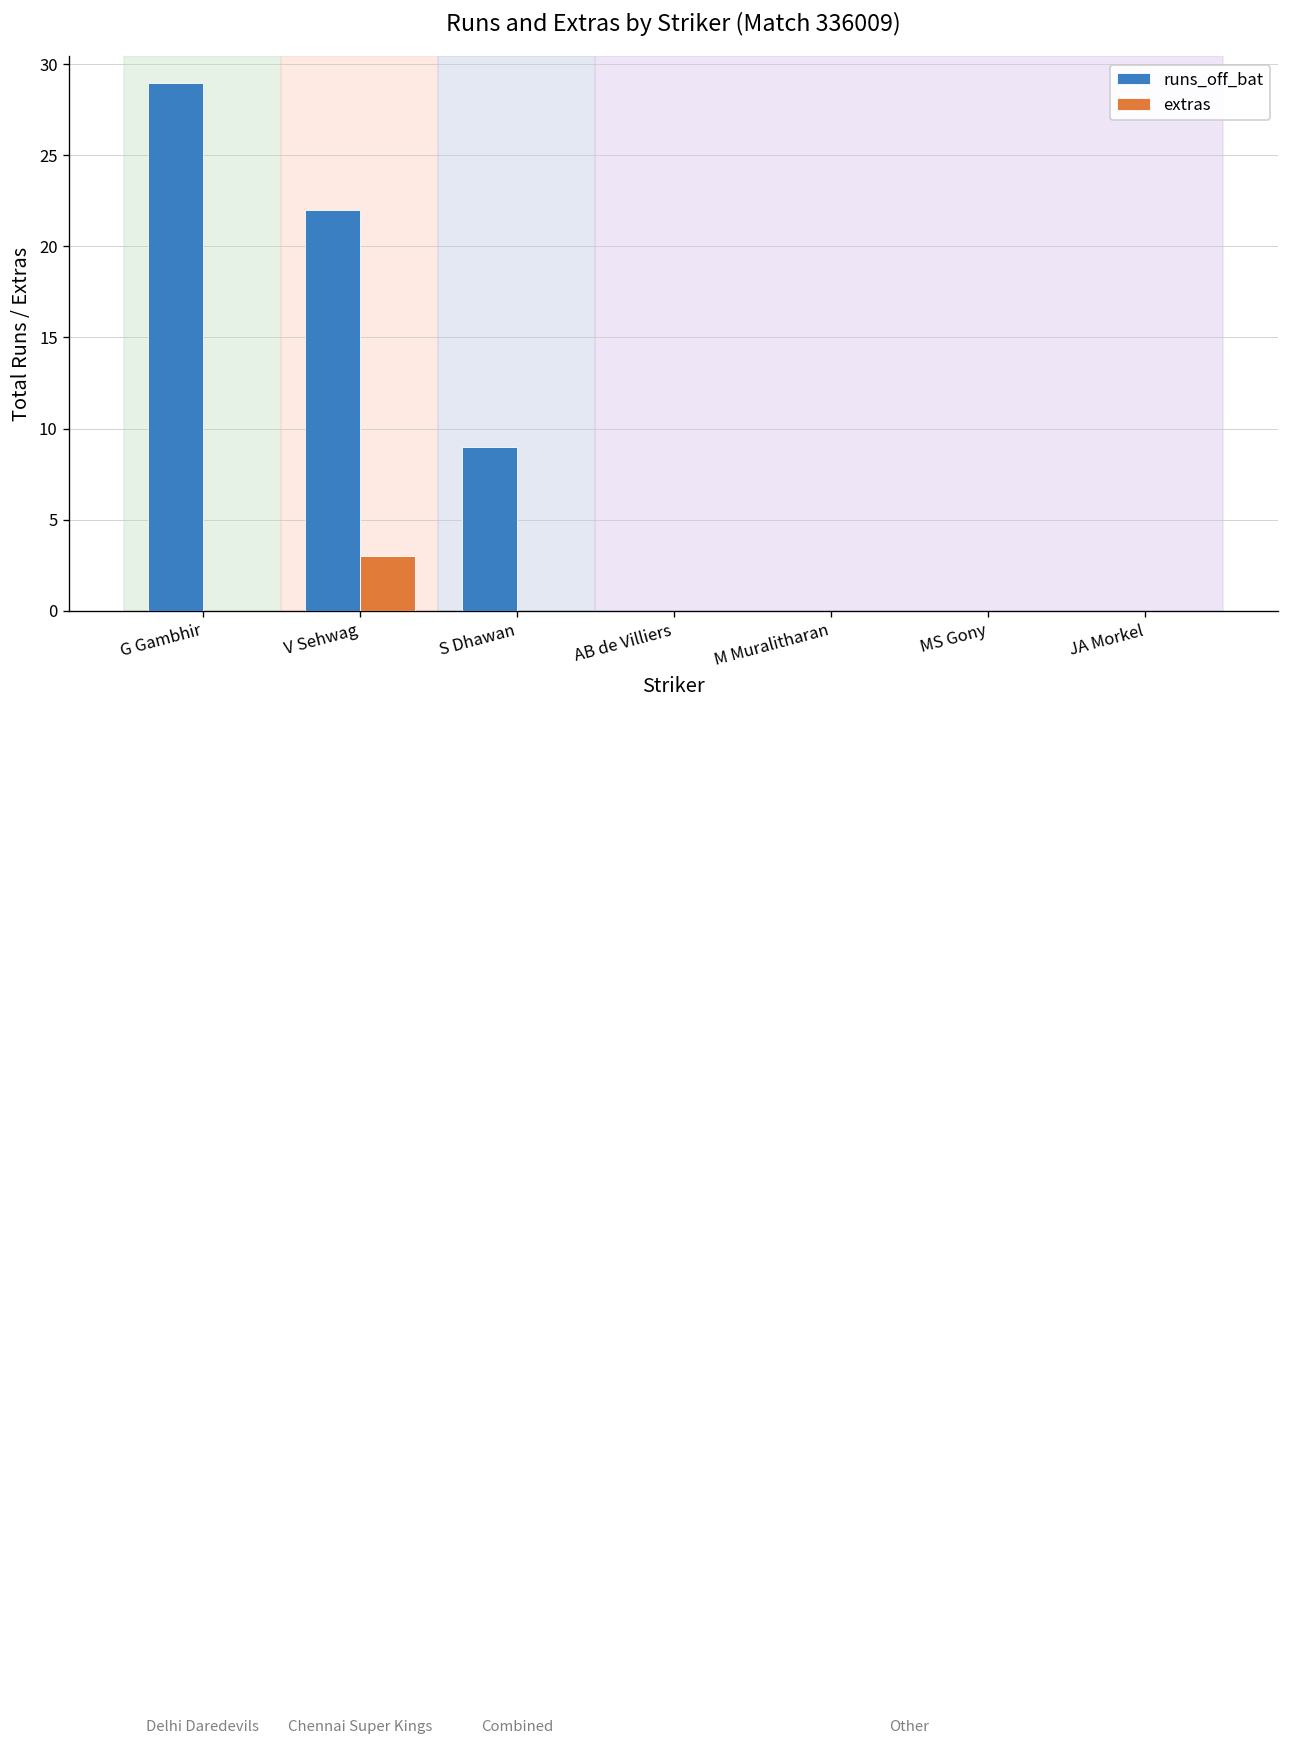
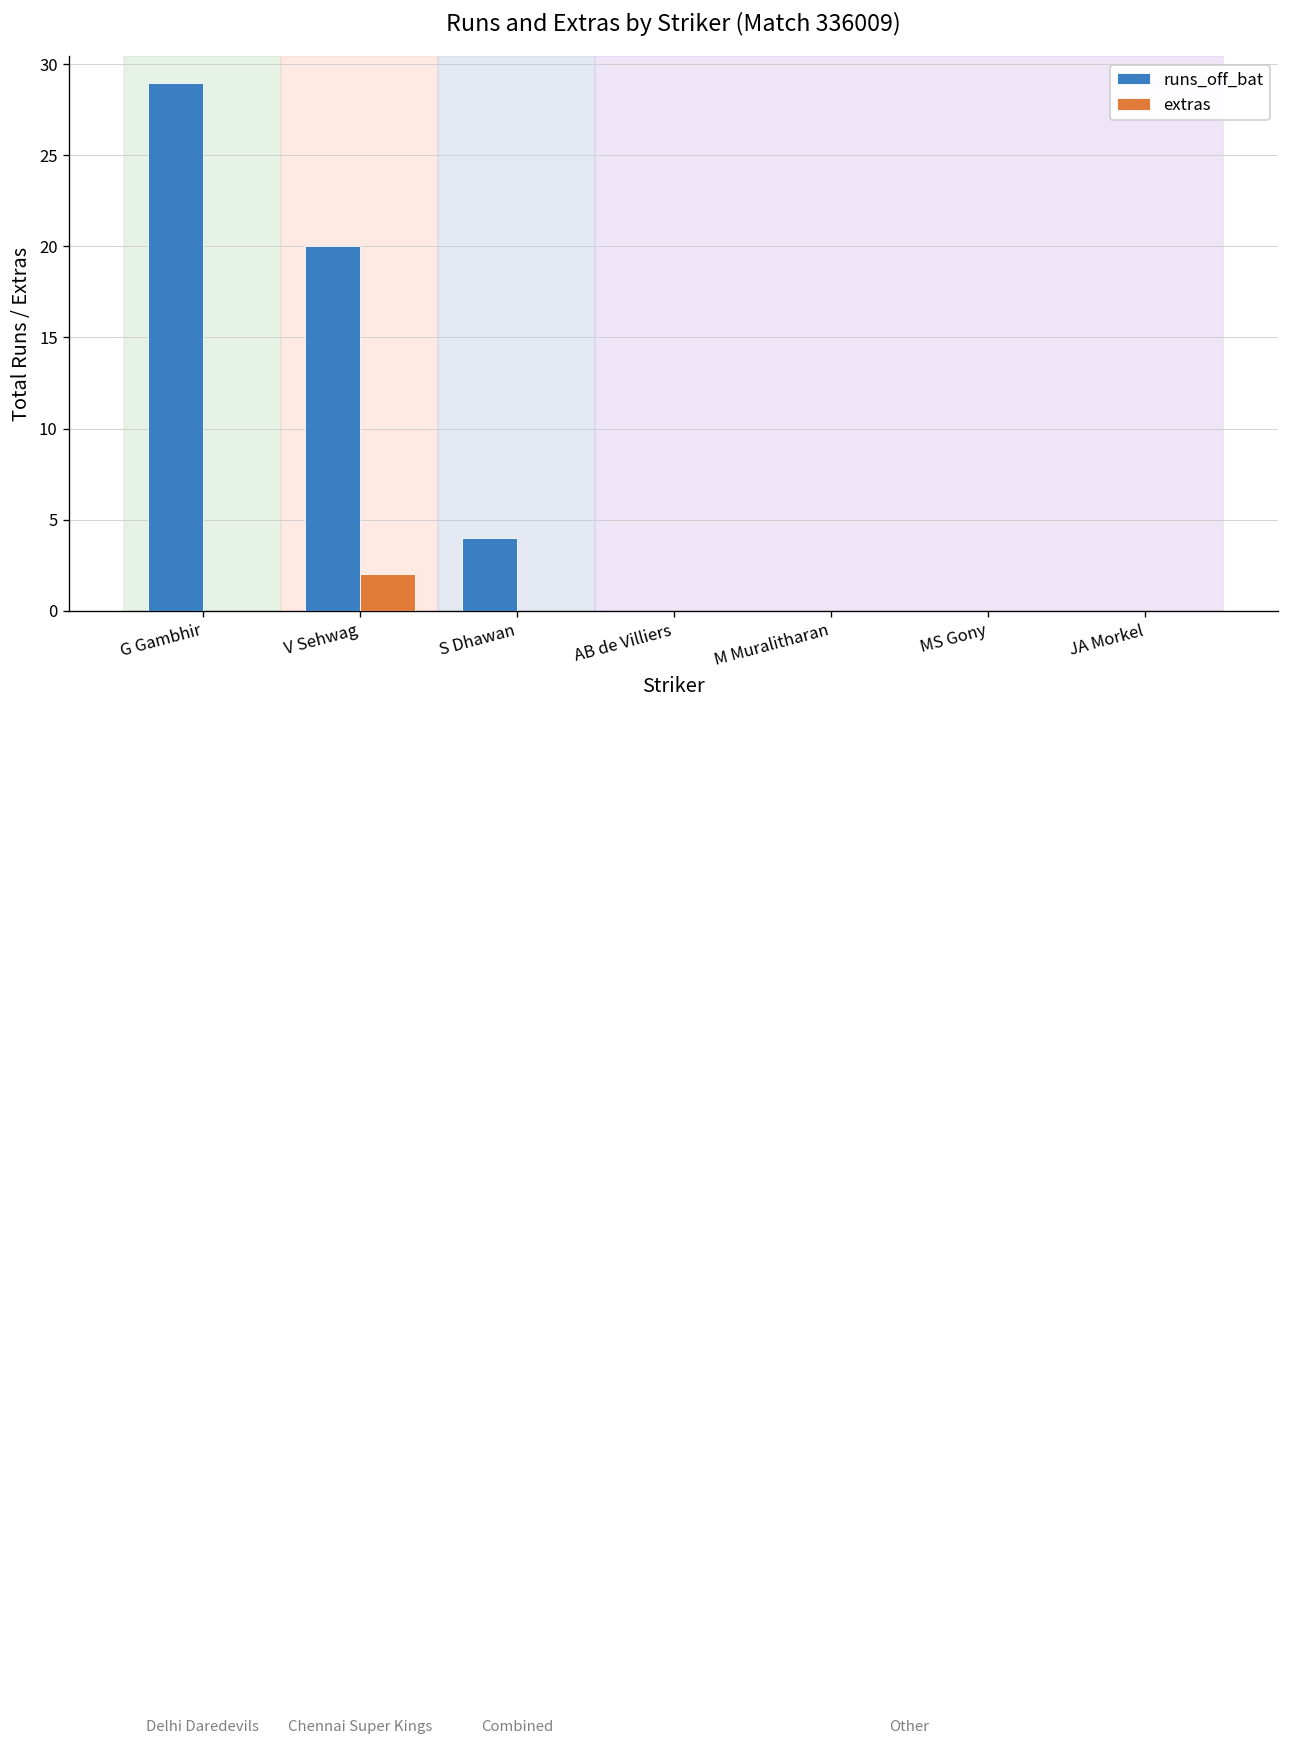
runs_off_bat, V Sehwag: 22 -> 20
extras, V Sehwag: 3 -> 2
runs_off_bat, S Dhawan: 9 -> 4
